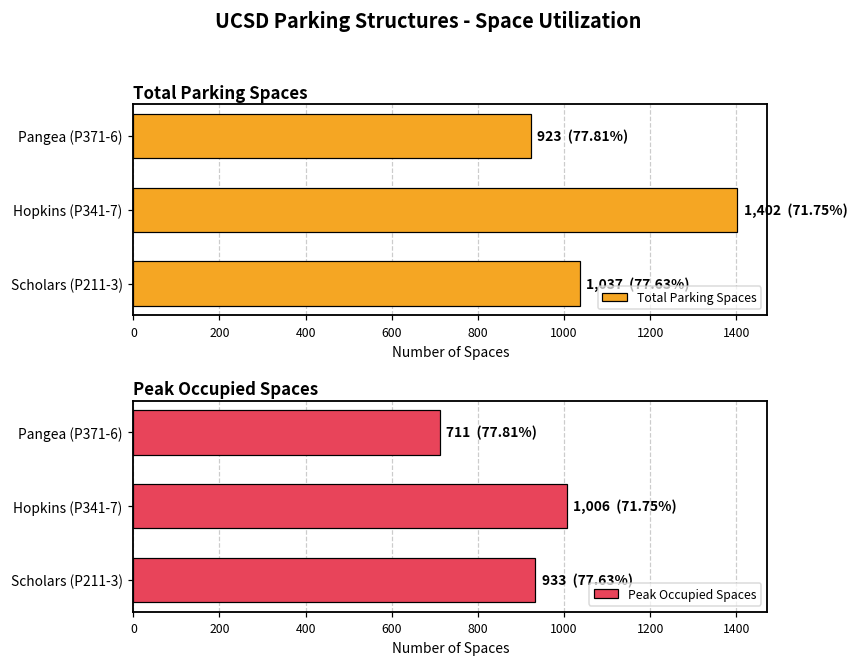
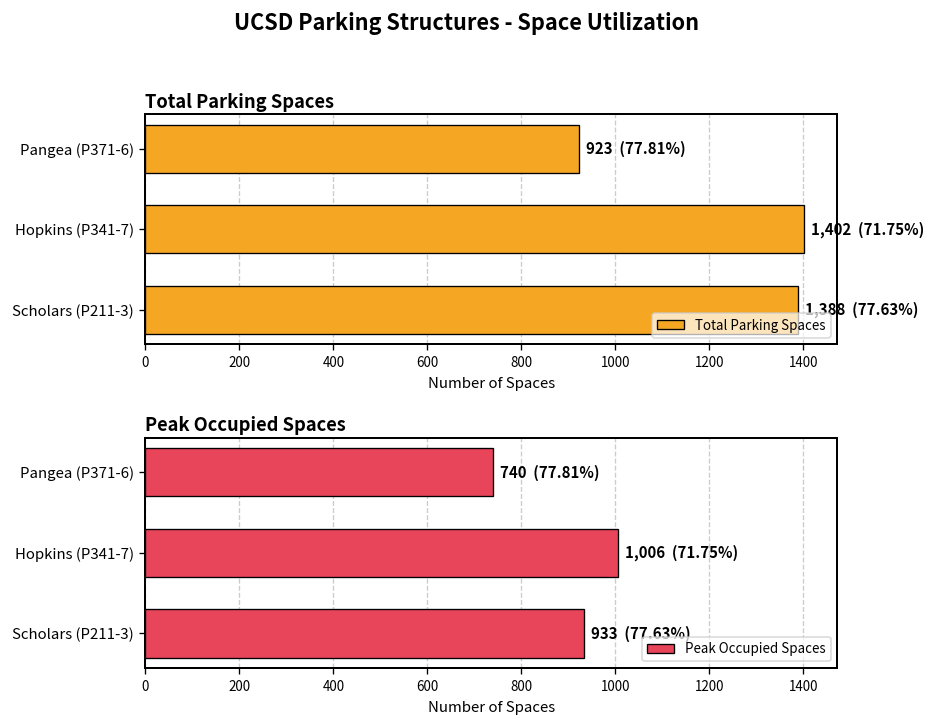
Total Parking Spaces, Scholars (P211-3): 1,037 -> 1,388
Peak Occupied Spaces, Pangea (P371-6): 711 -> 740
